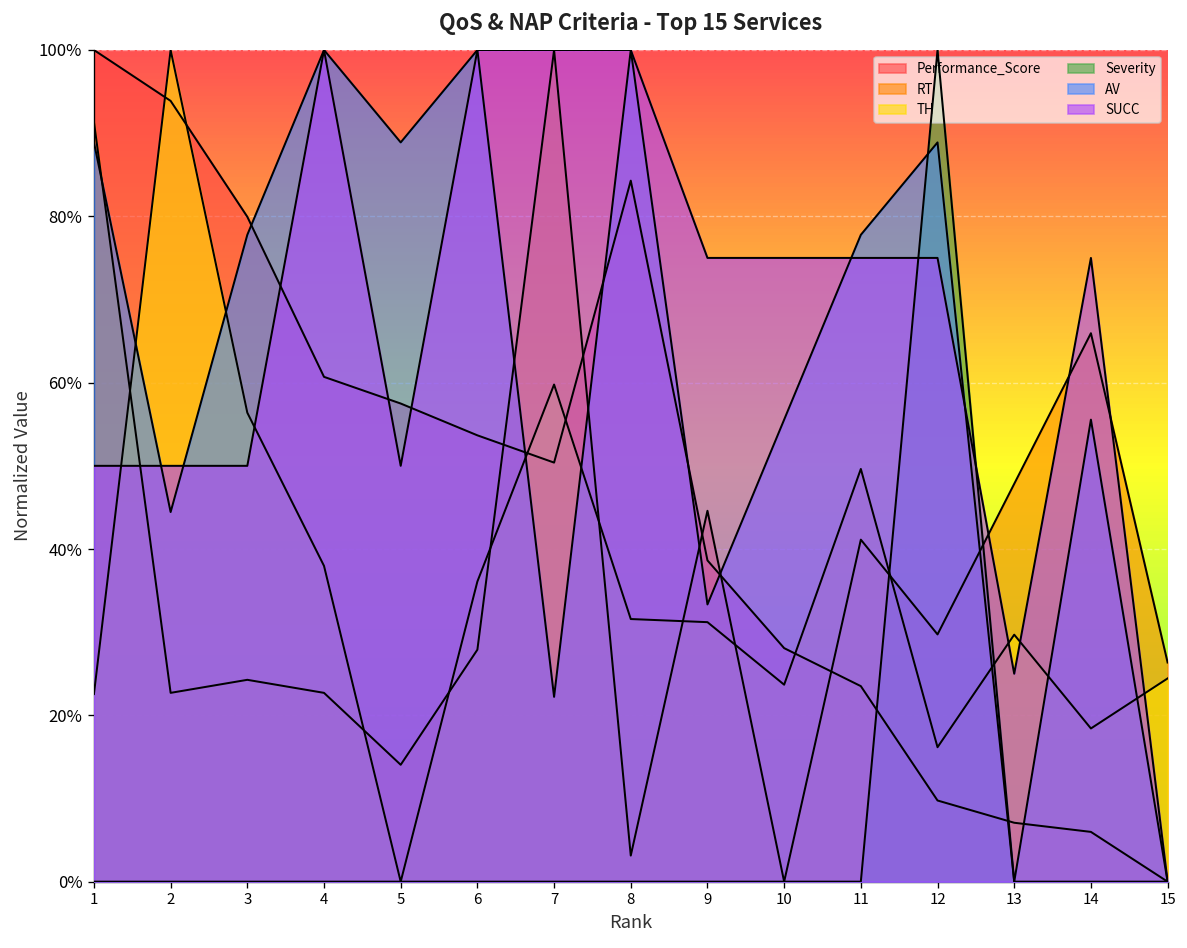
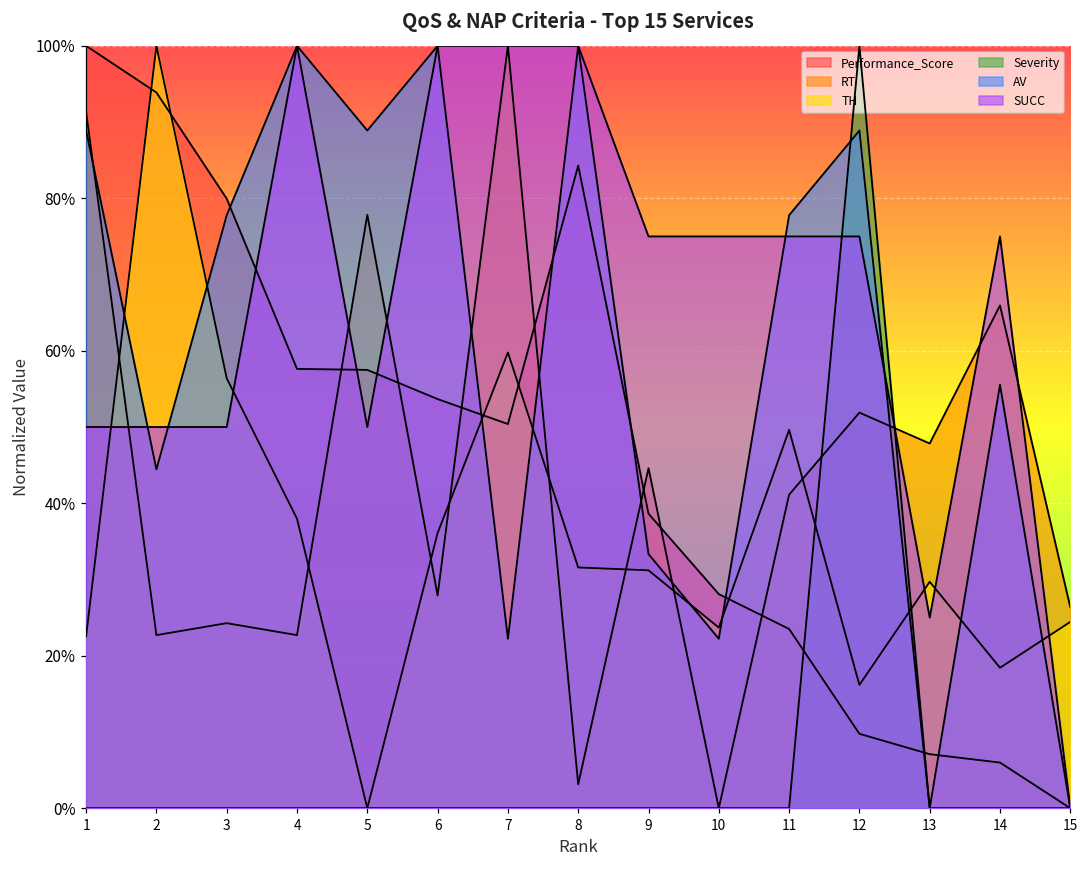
Performance_Score, 4: 61% -> 58%
RT, 5: 14% -> 78%
AV, 10: 56% -> 22%
RT, 12: 30% -> 52%
